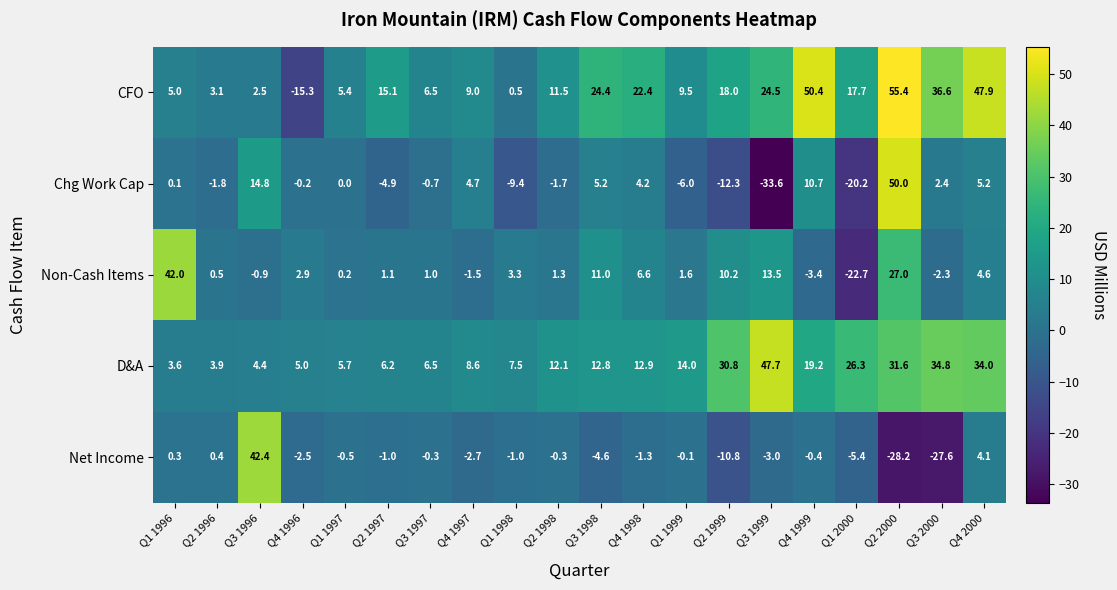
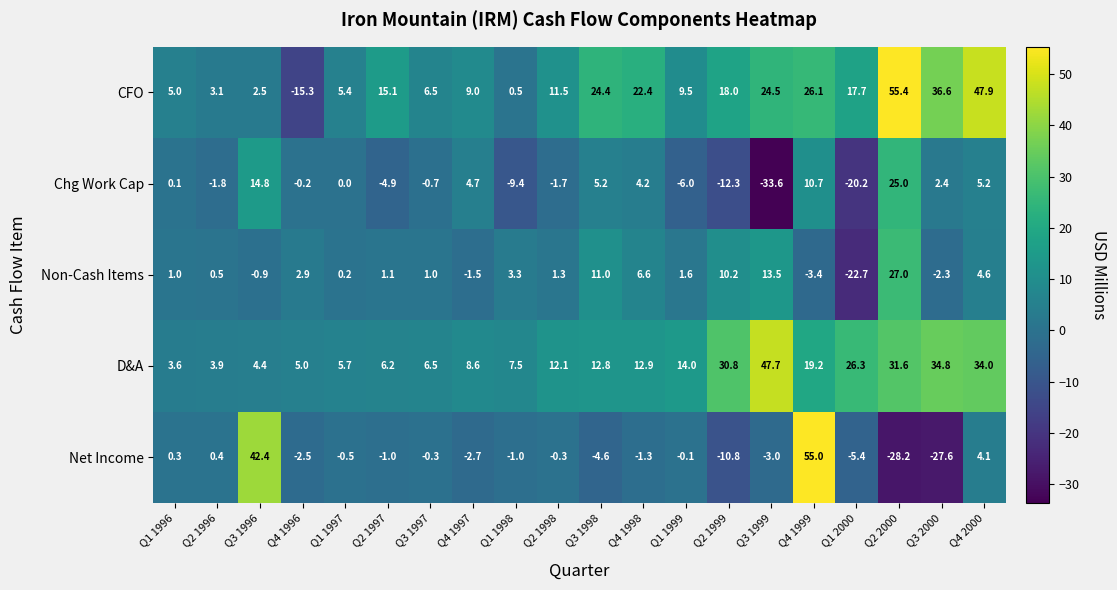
CFO, Q4 1999: 50.4 -> 26.1
Chg Work Cap, Q2 2000: 50.0 -> 25.0
Non-Cash Items, Q1 1996: 42.0 -> 1.0
Net Income, Q4 1999: -0.4 -> 55.0
